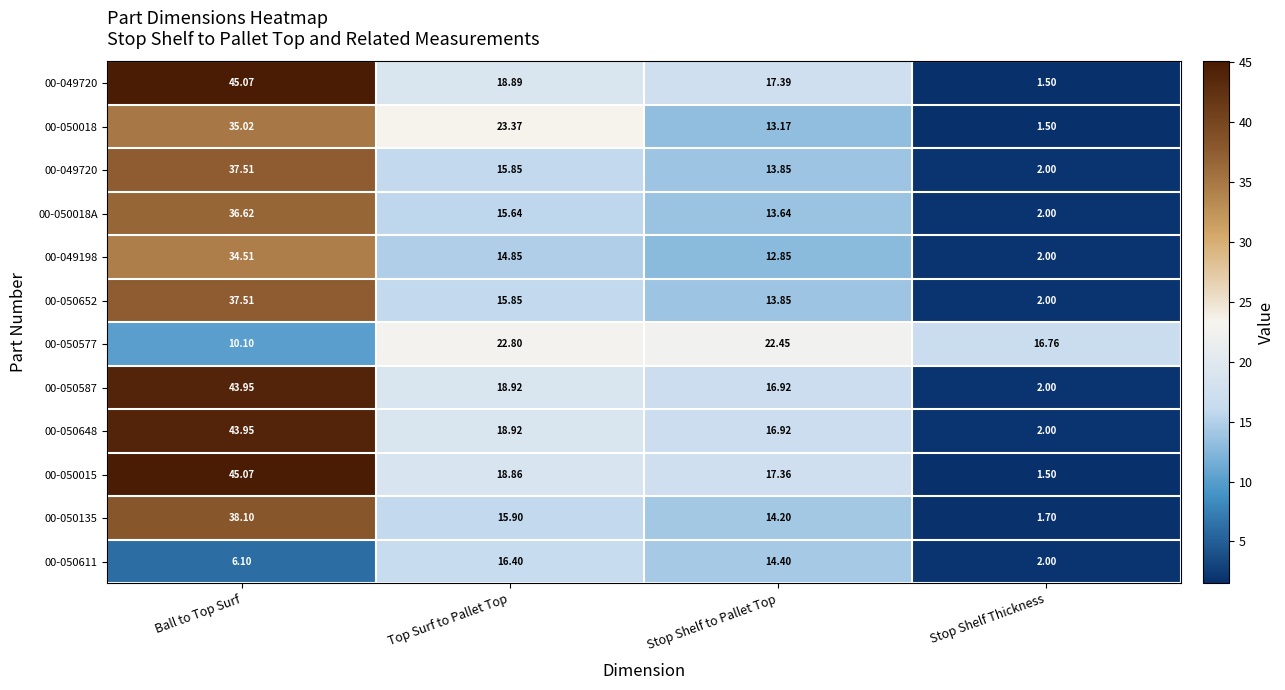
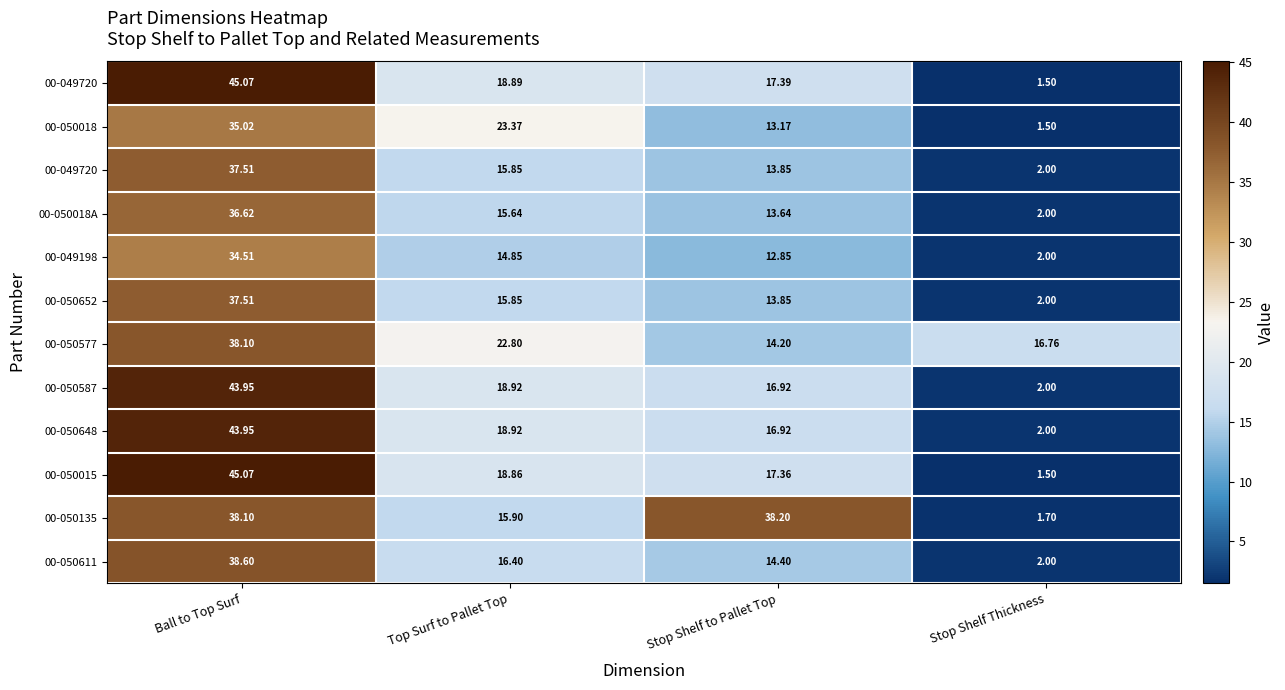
00-050577, Ball to Top Surf: 10.10 -> 38.10
00-050577, Stop Shelf to Pallet Top: 22.45 -> 14.20
00-050135, Stop Shelf to Pallet Top: 14.20 -> 38.20
00-050611, Ball to Top Surf: 6.10 -> 38.60
